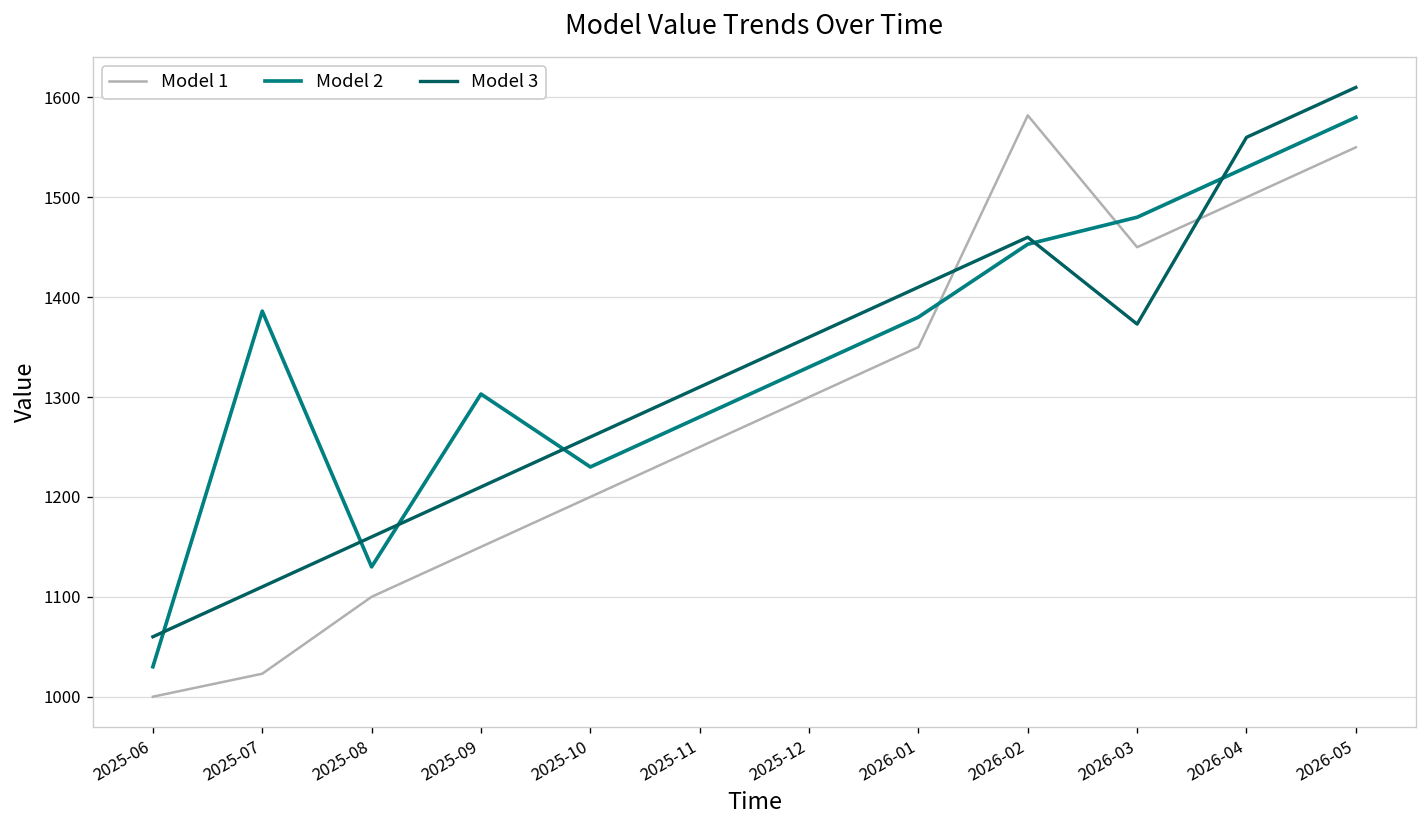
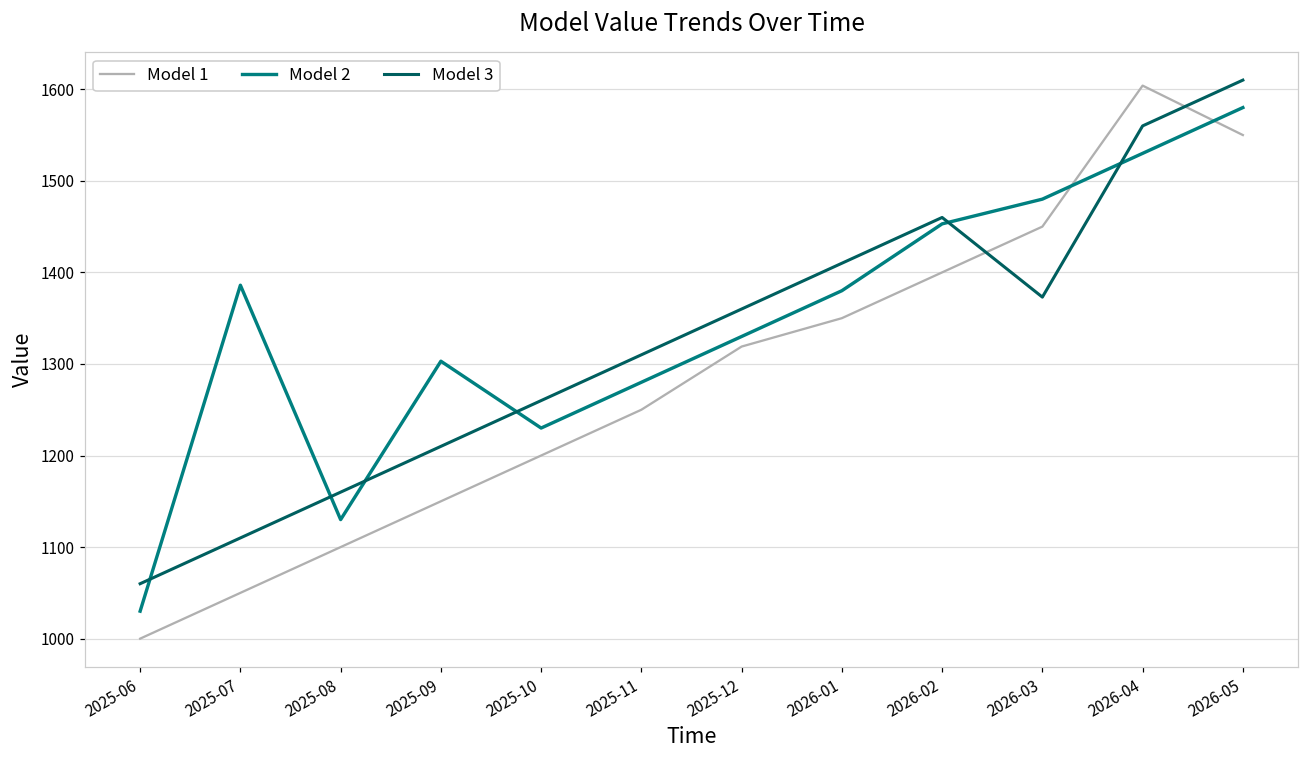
Model 1, 2025-07: 1020 -> 1050
Model 1, 2025-12: 1300 -> 1320
Model 1, 2026-02: 1580 -> 1400
Model 1, 2026-04: 1500 -> 1600
